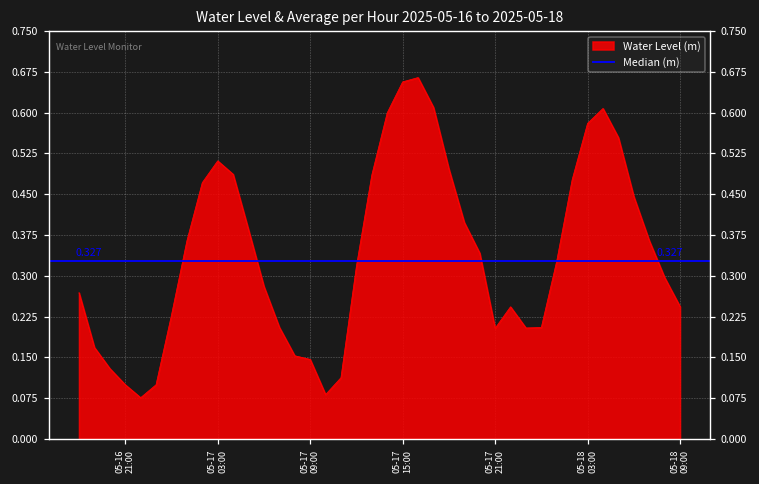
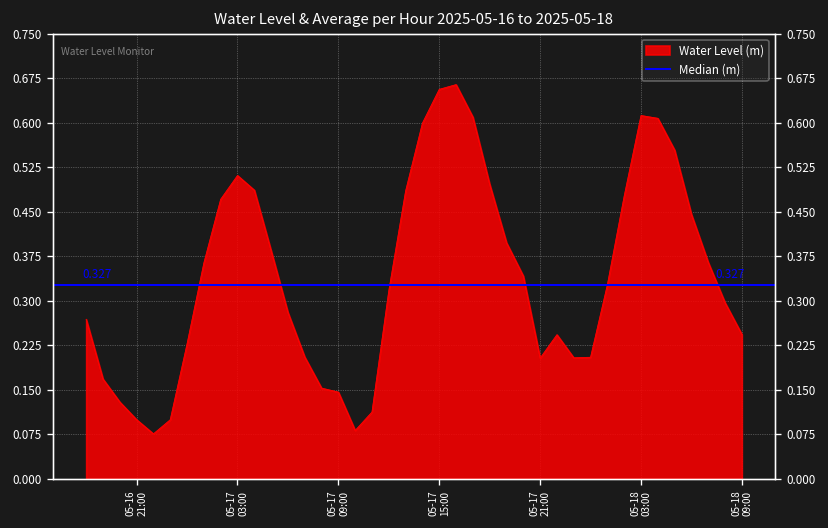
05-18 03:00: 0.58 -> 0.61
